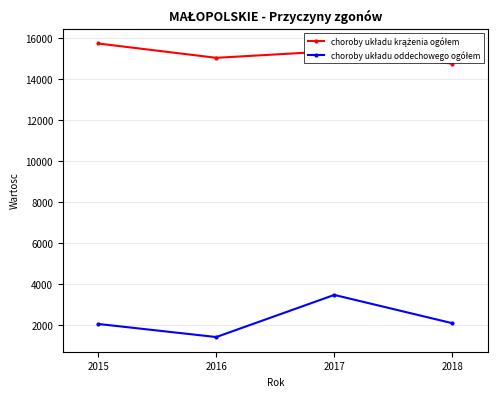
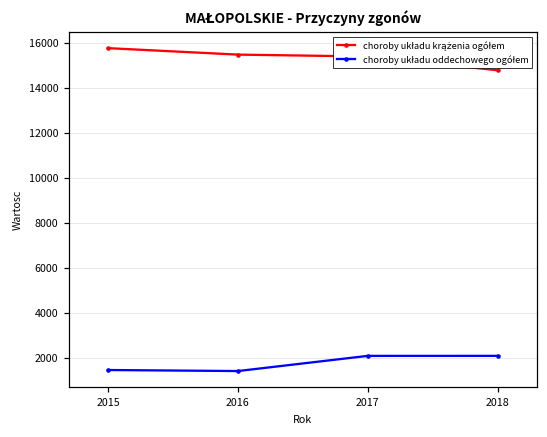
choroby układu oddechowego ogółem, 2015: 2000 -> 1400
choroby układu krążenia ogółem, 2016: 15100 -> 15500
choroby układu oddechowego ogółem, 2017: 3500 -> 2100
